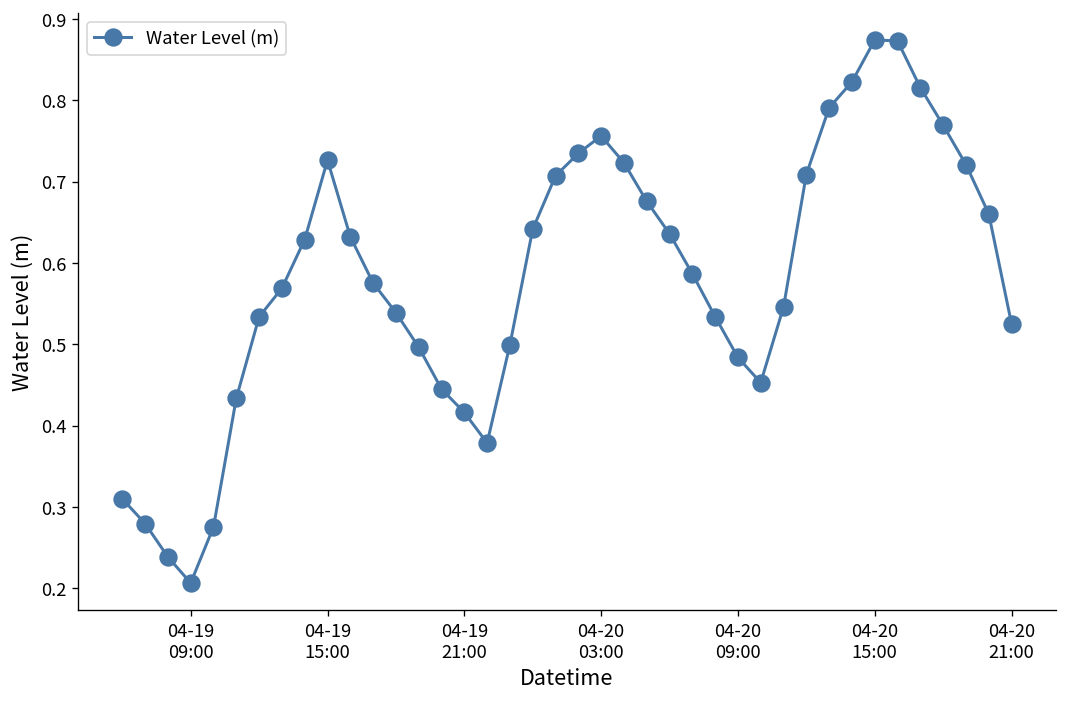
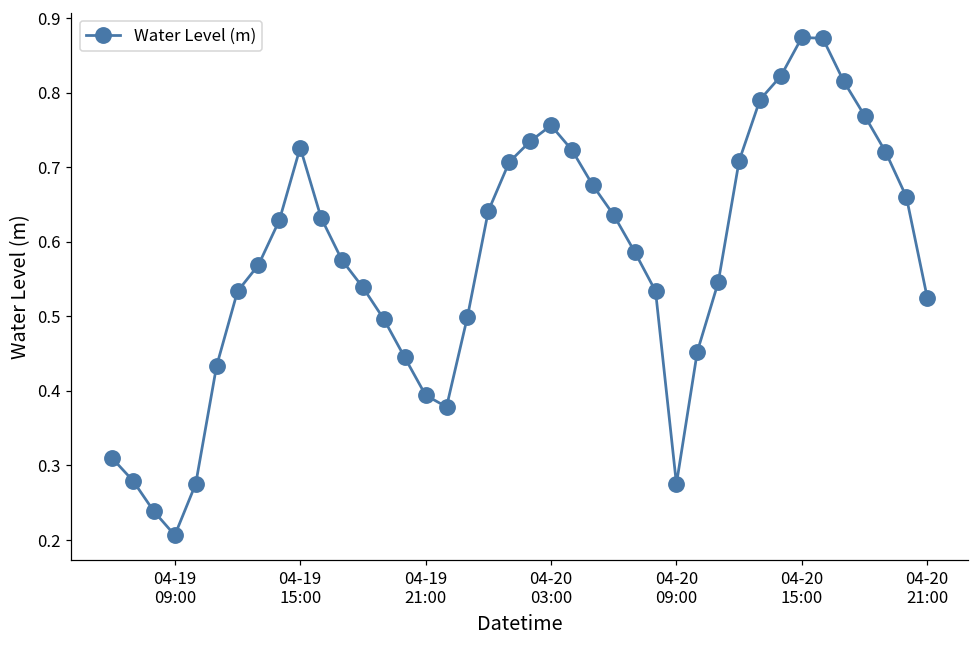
04-19 21:00: 0.42 -> 0.39
04-20 09:00: 0.48 -> 0.28
